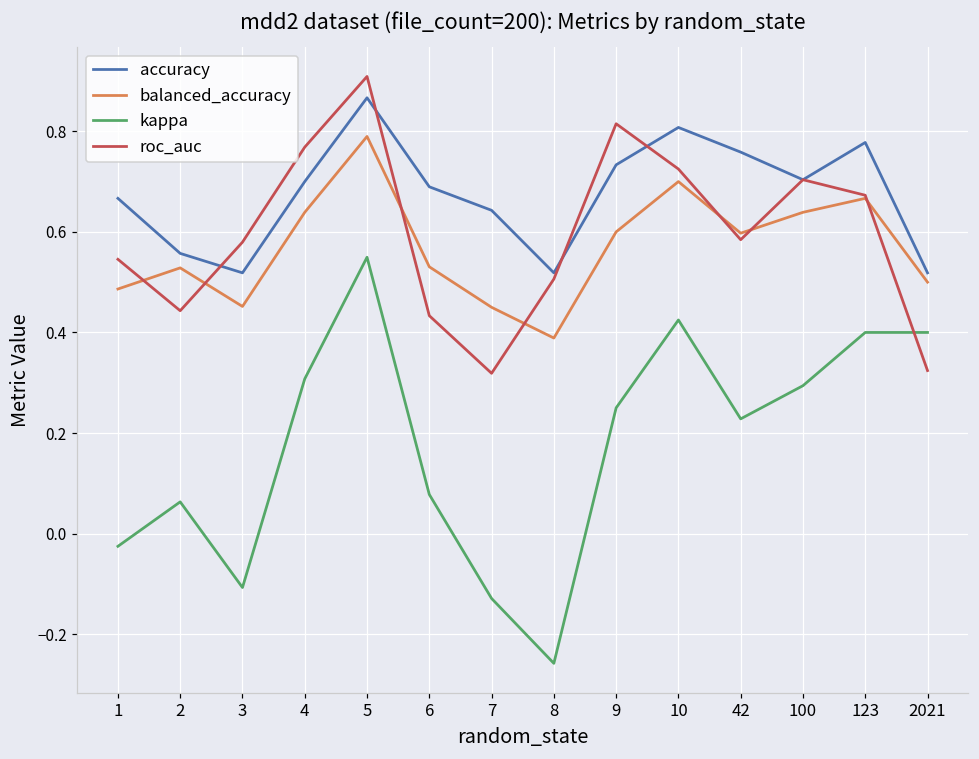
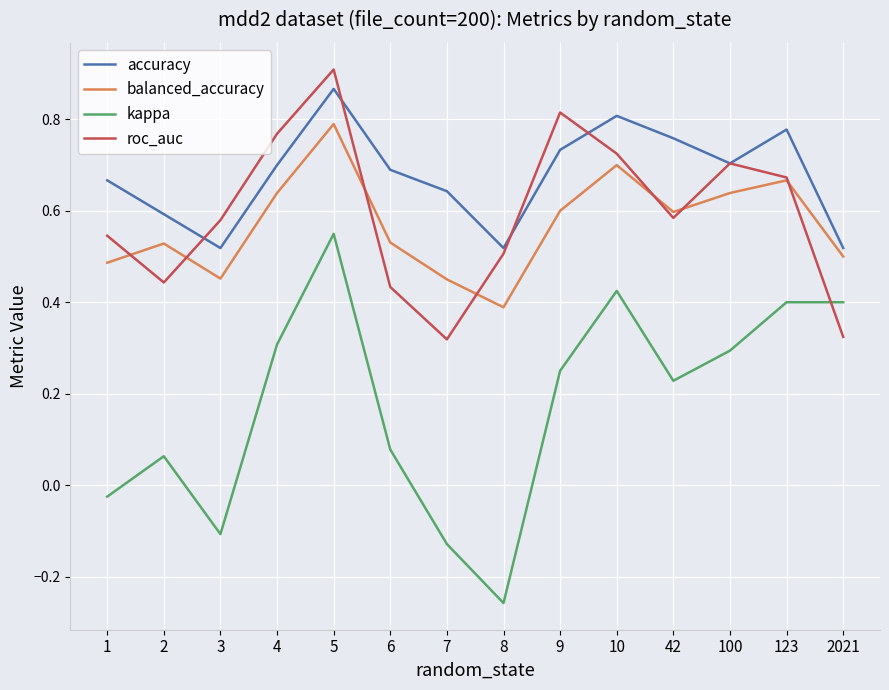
accuracy, 2: 0.56 -> 0.59
